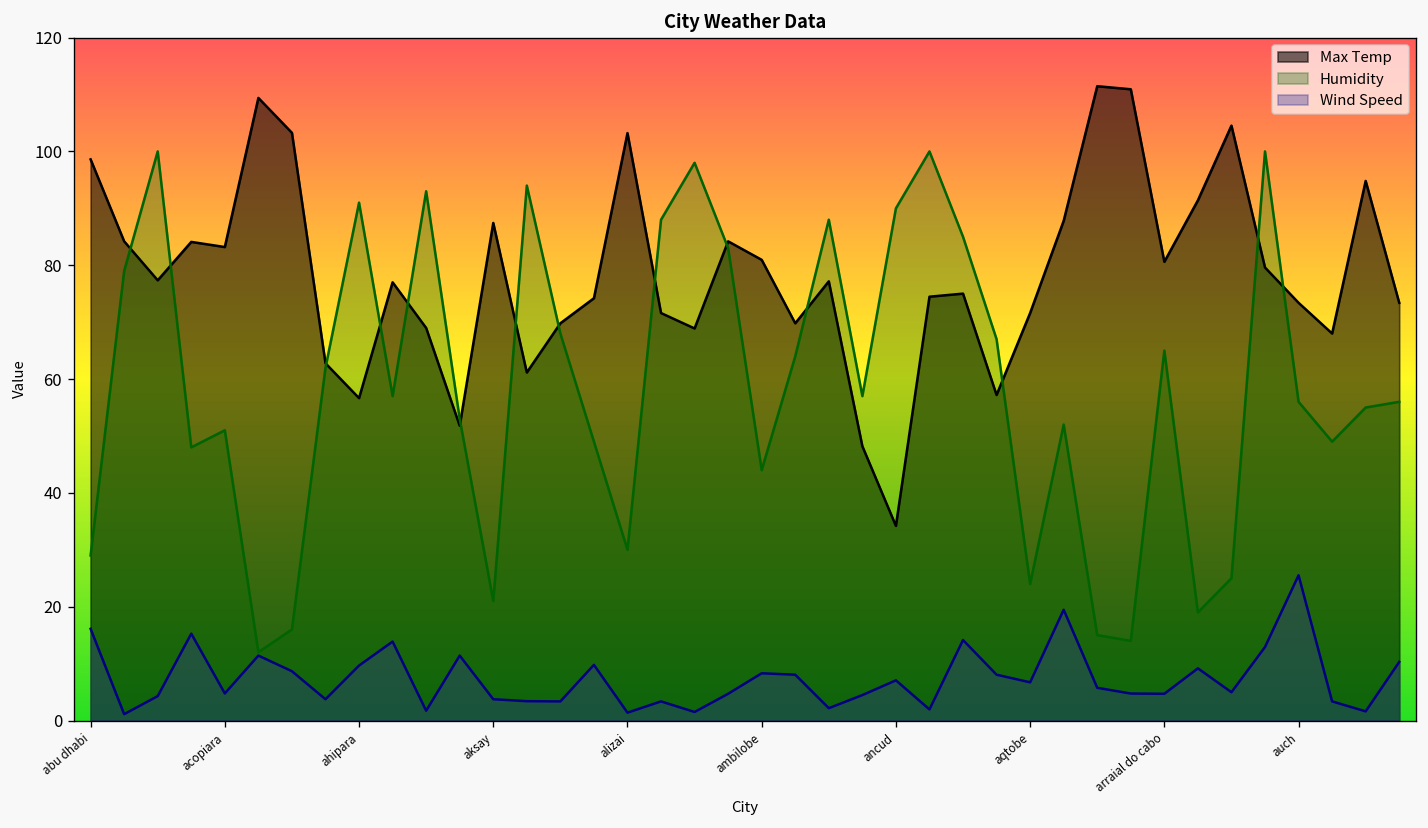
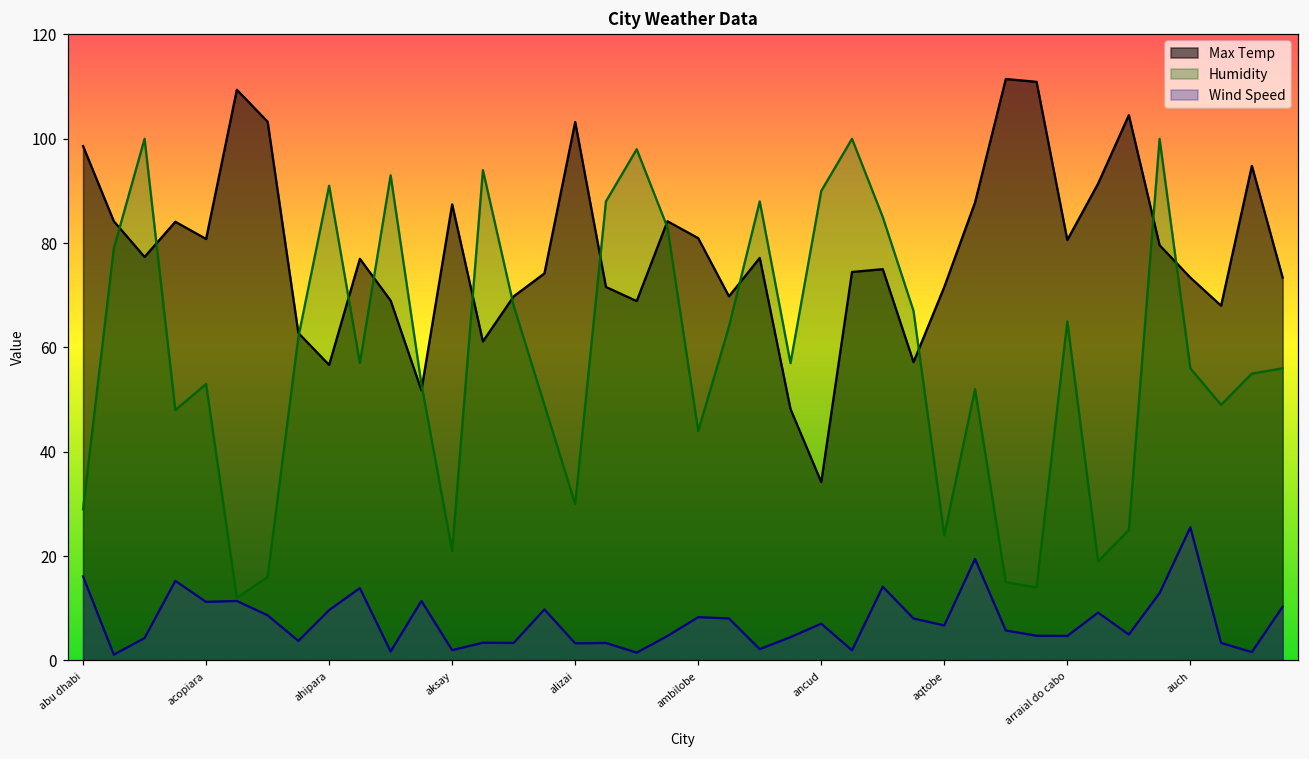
Max Temp, acopiara: 83 -> 81
Humidity, acopiara: 51 -> 53
Wind Speed, acopiara: 5 -> 11
Wind Speed, aksay: 4 -> 2
Wind Speed, alizai: 1 -> 3
